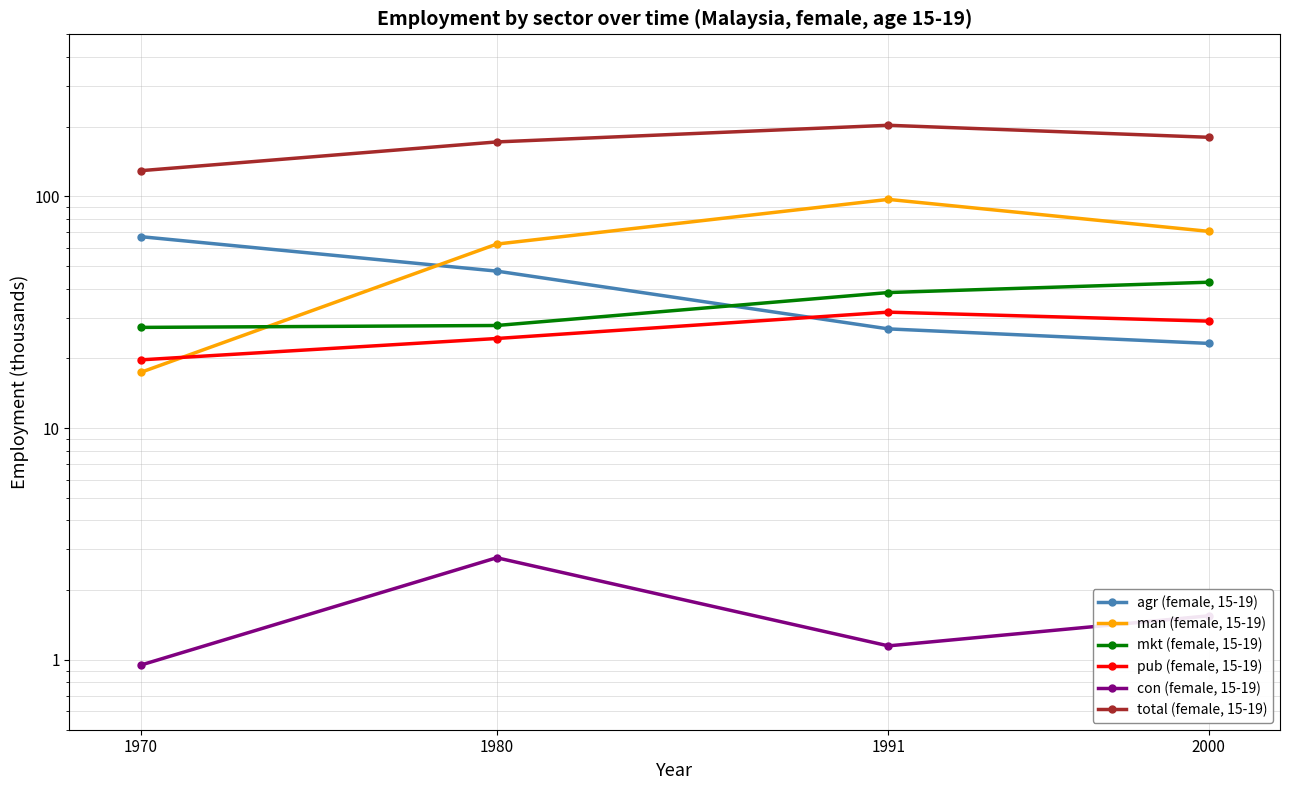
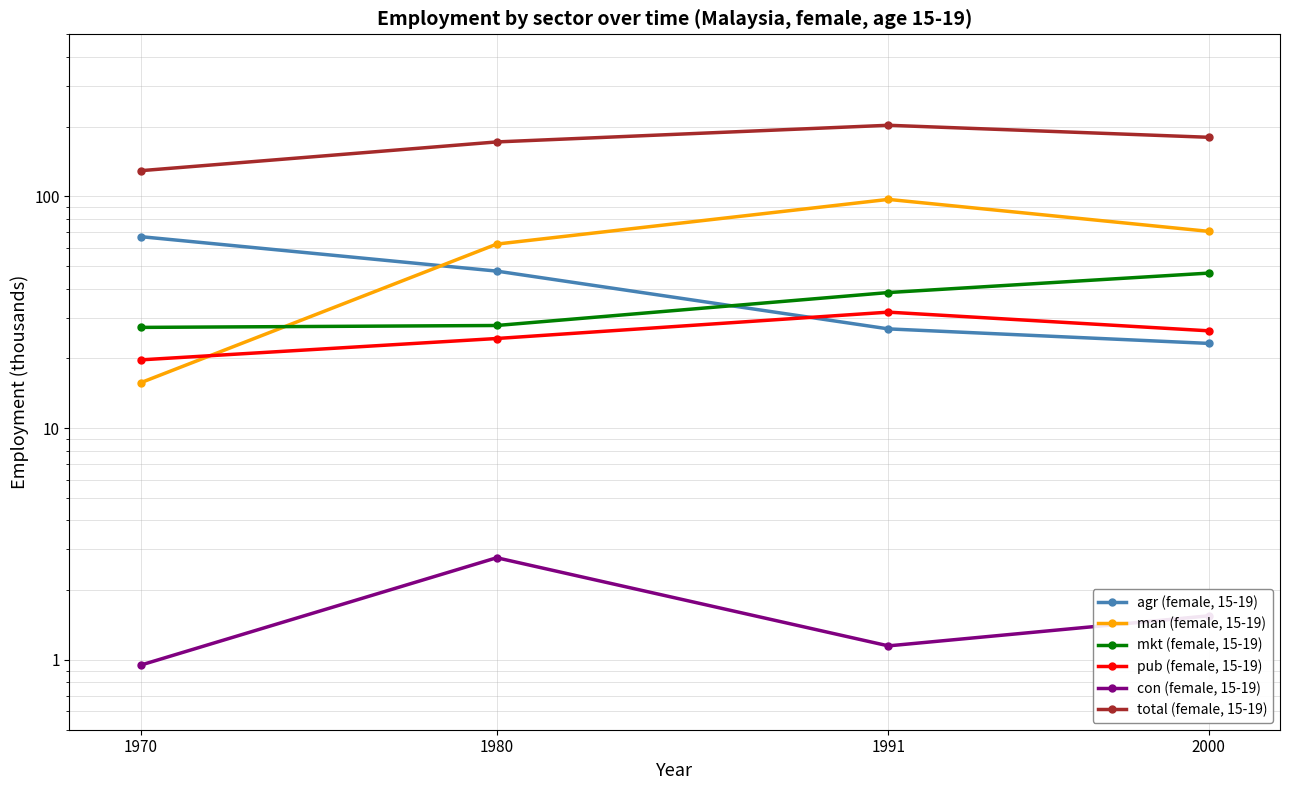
man (female, 15-19), 1970: 17 -> 16
mkt (female, 15-19), 2000: 43 -> 47
pub (female, 15-19), 2000: 29 -> 26
